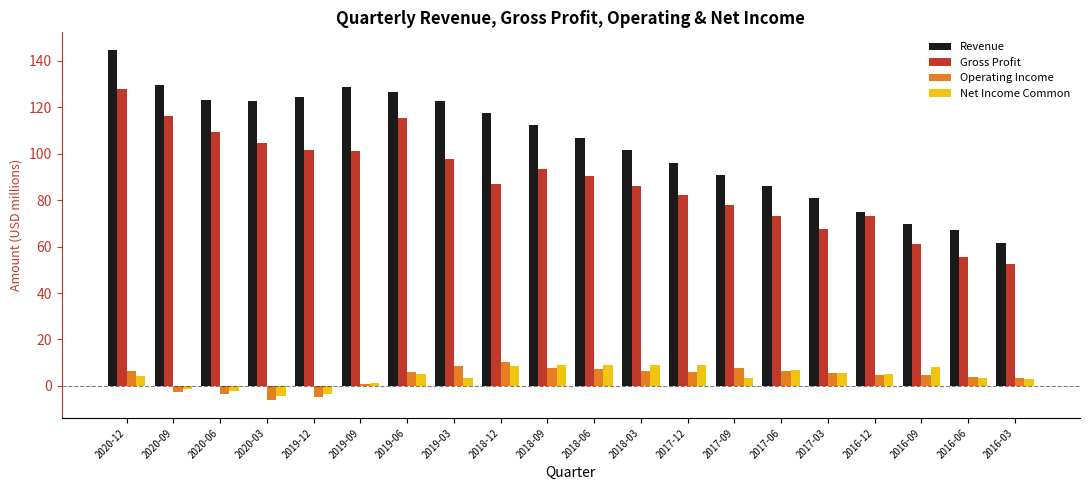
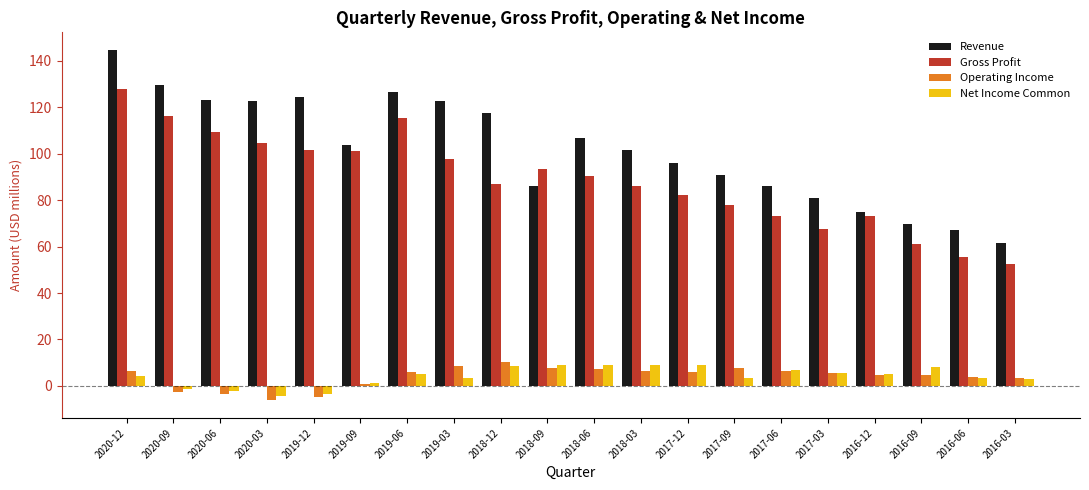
Revenue, 2019-09: 129 -> 104
Revenue, 2018-09: 112 -> 86
